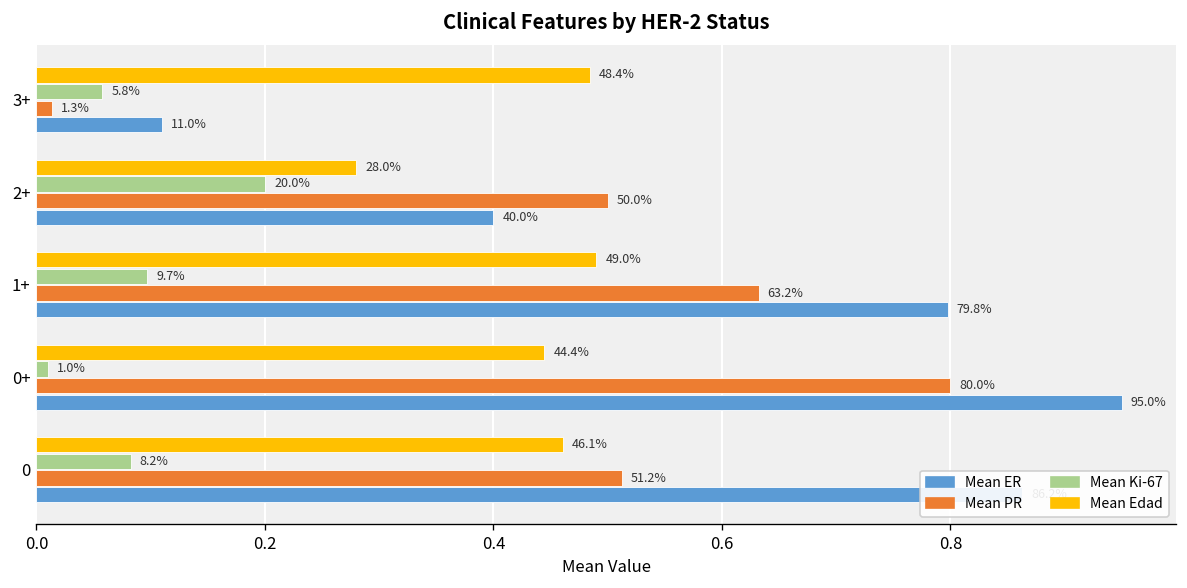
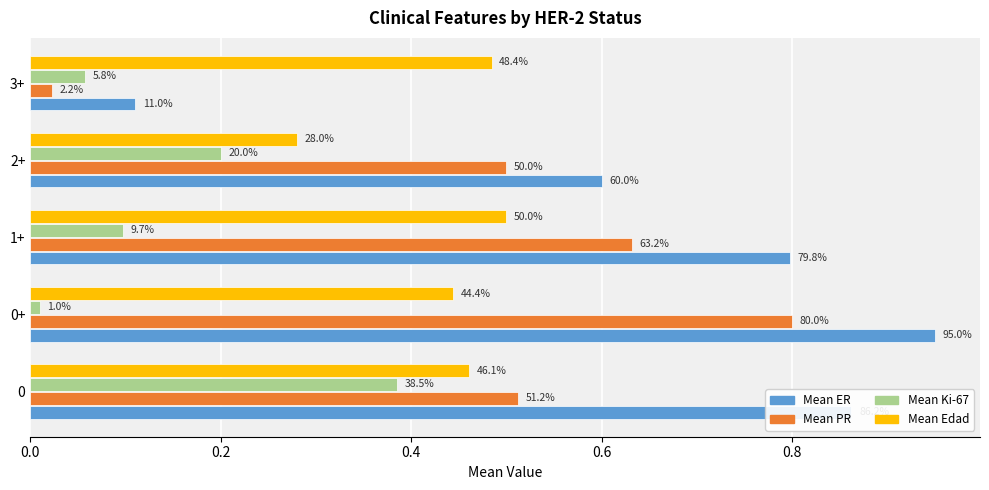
Mean PR, 3+: 1.3% -> 2.2%
Mean ER, 2+: 40.0% -> 60.0%
Mean Edad, 1+: 49.0% -> 50.0%
Mean Ki-67, 0: 8.2% -> 38.5%
